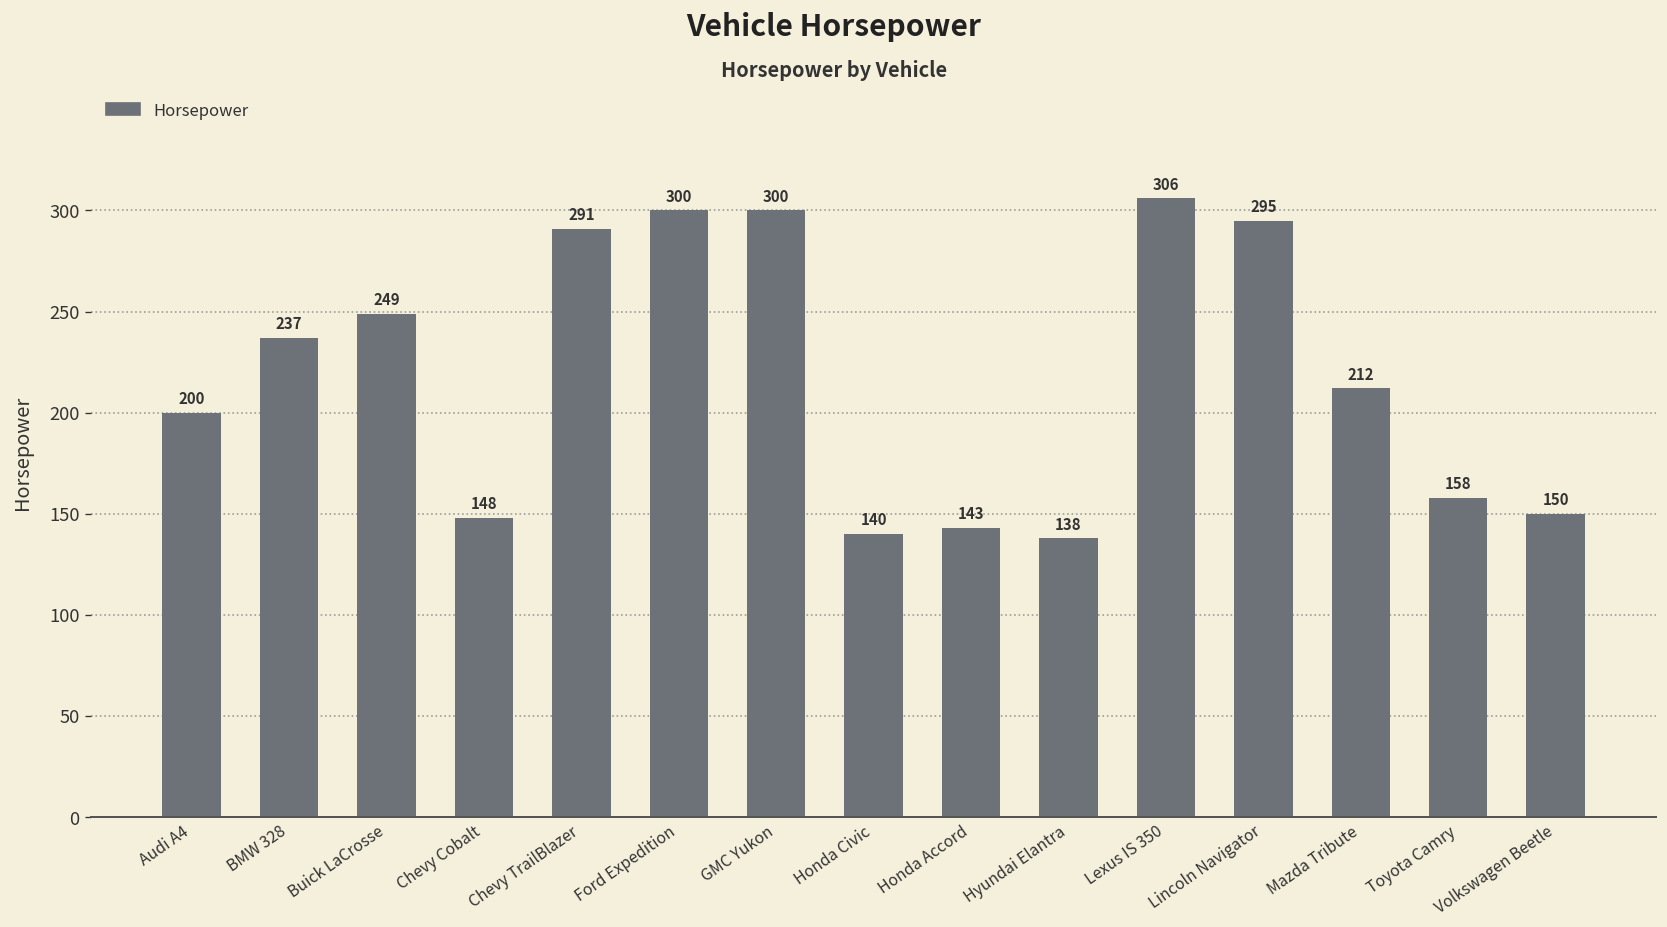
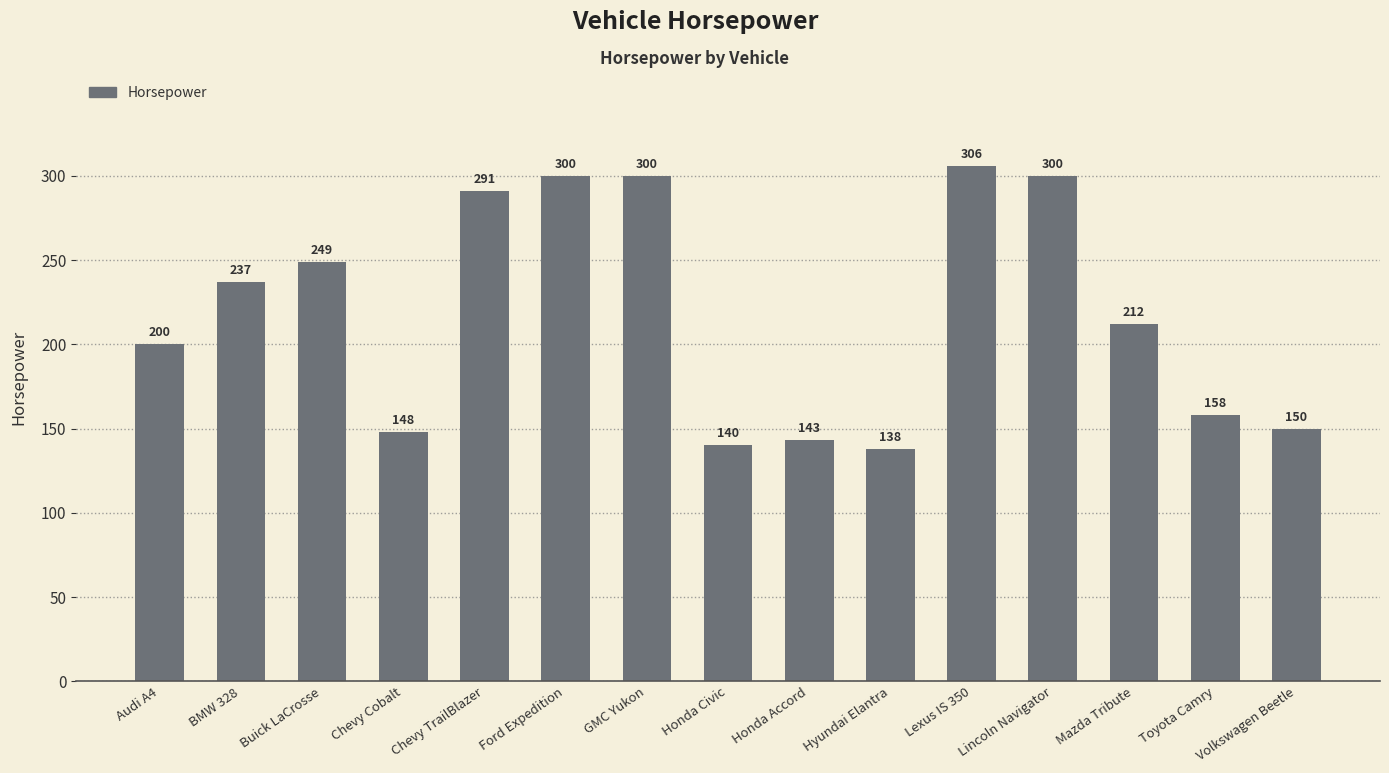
Lincoln Navigator: 295 -> 300
